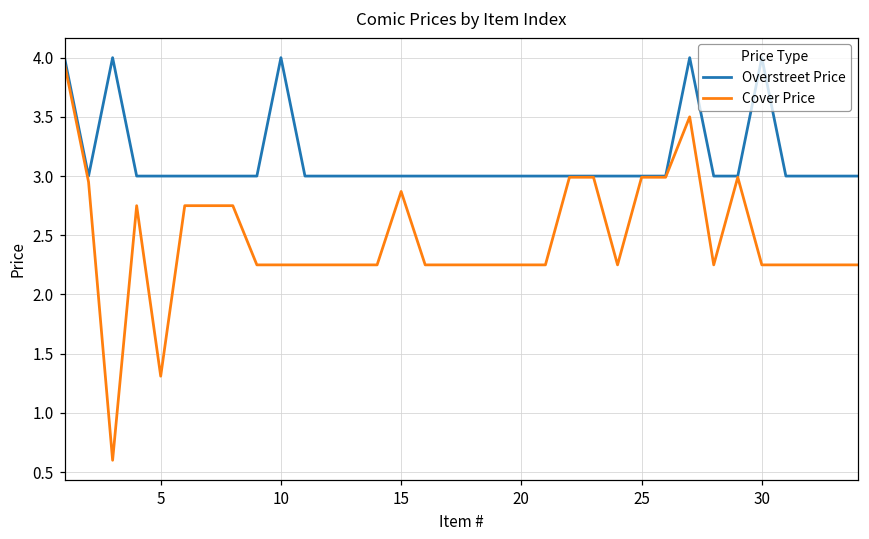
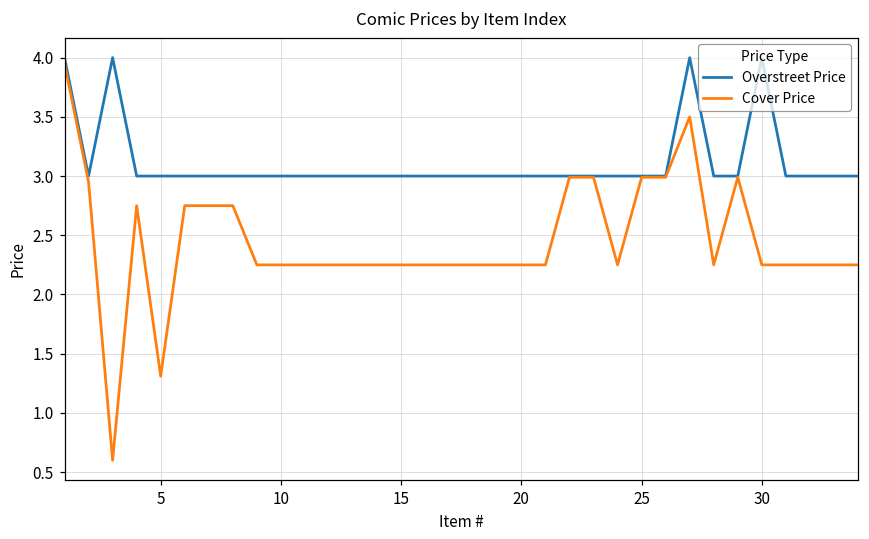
Overstreet Price, 10: 4 -> 3
Cover Price, 15: 2.87 -> 2.25
